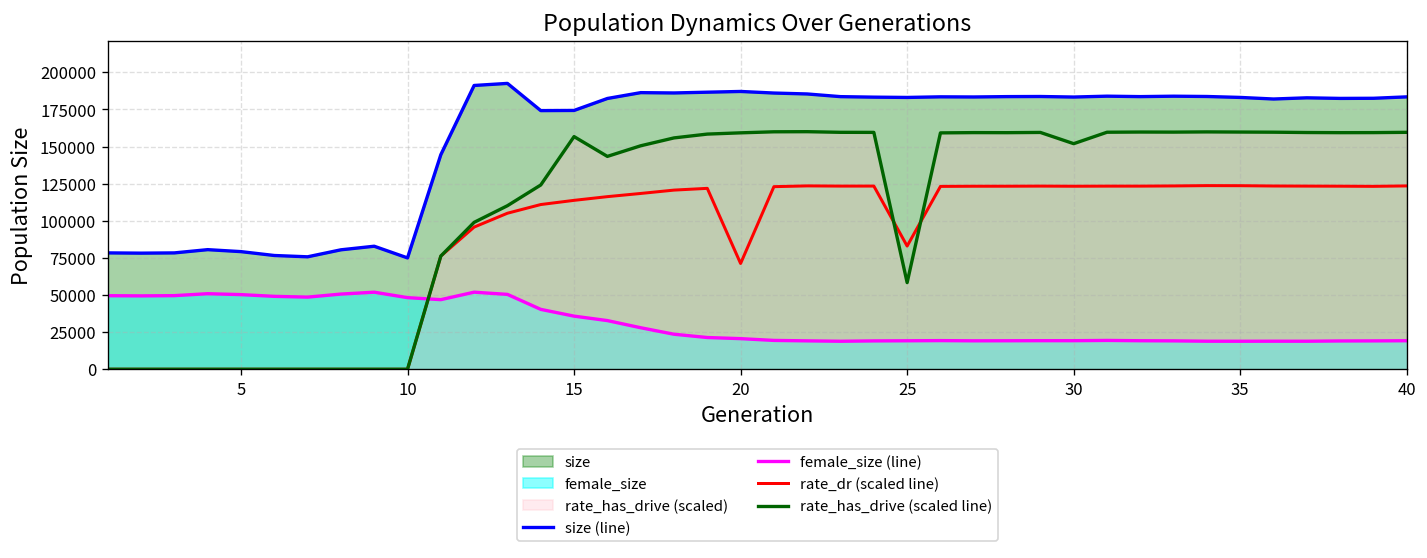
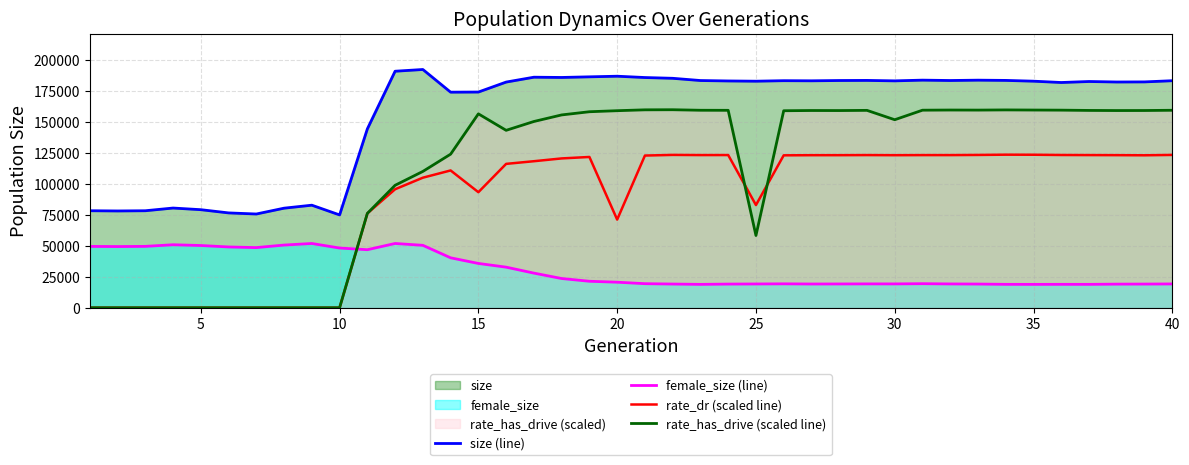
rate_dr (scaled line), 15: 114000 -> 93000
